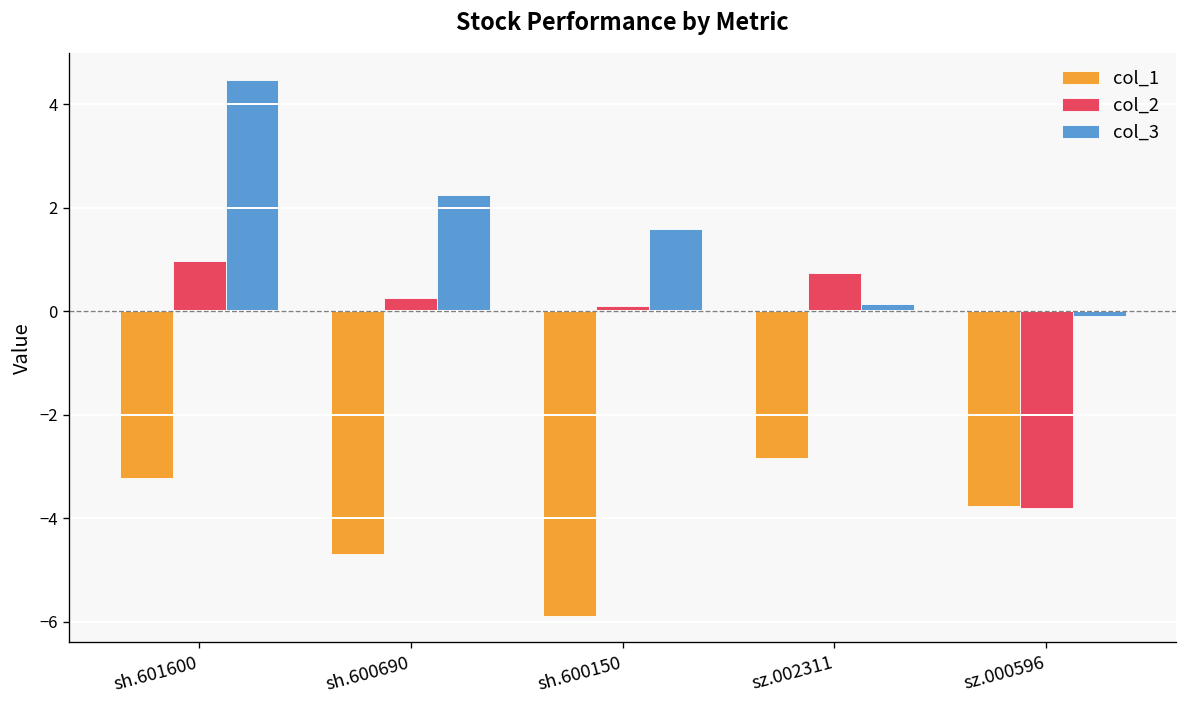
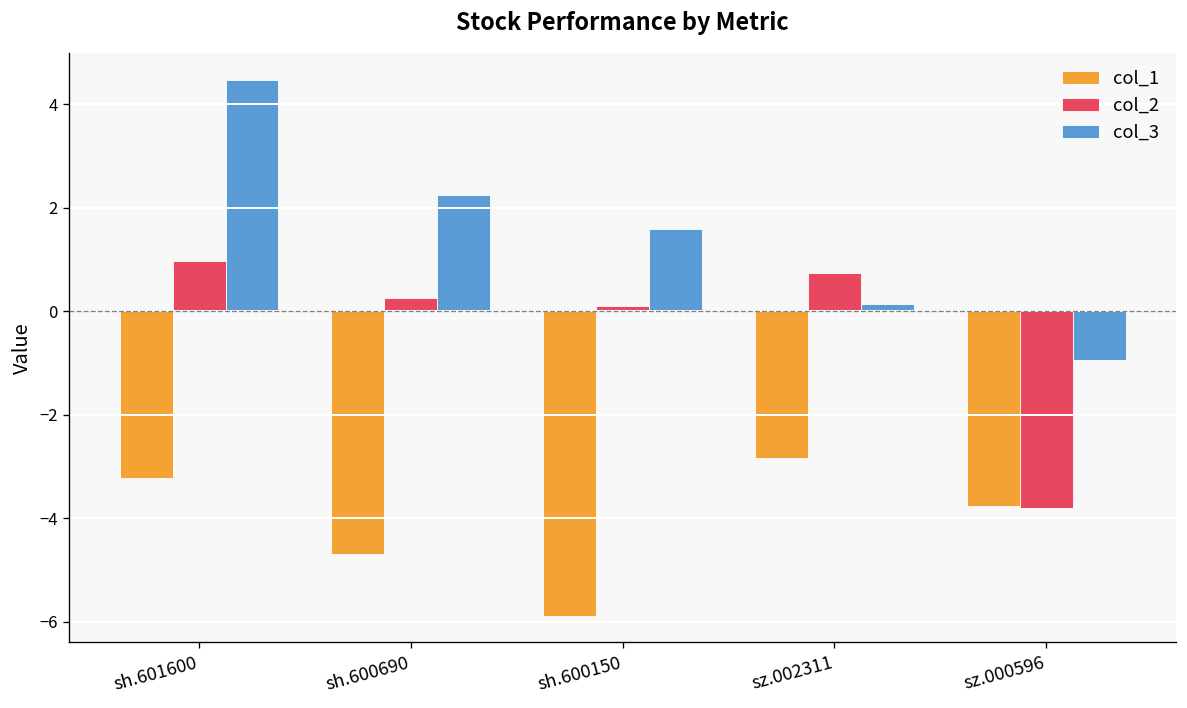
col_3, sz.000596: -0.1 -> -0.9
